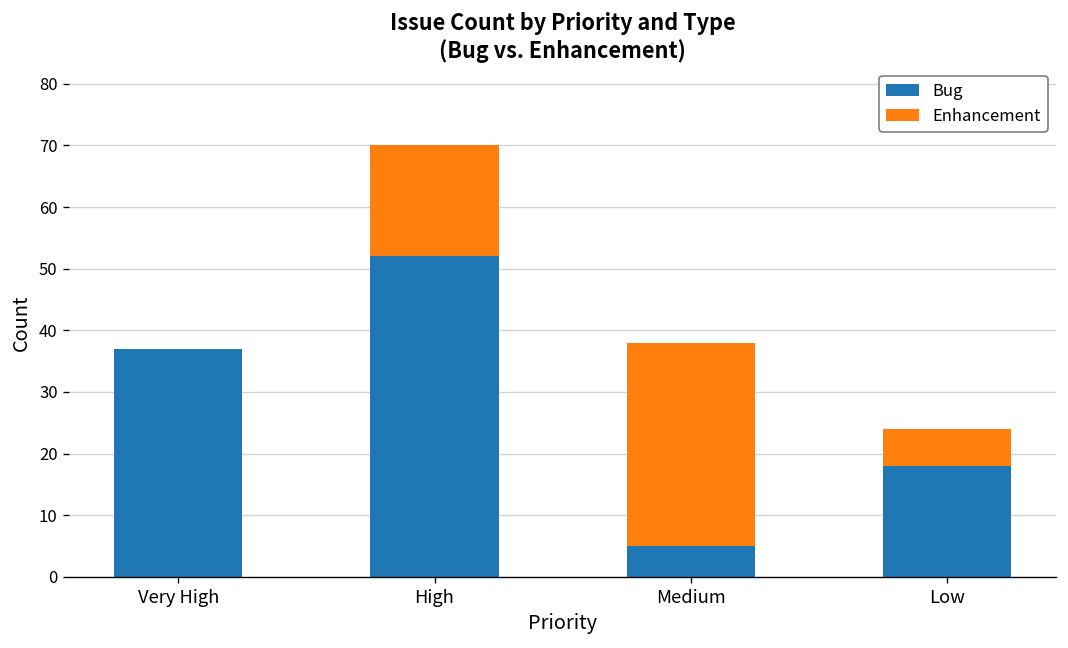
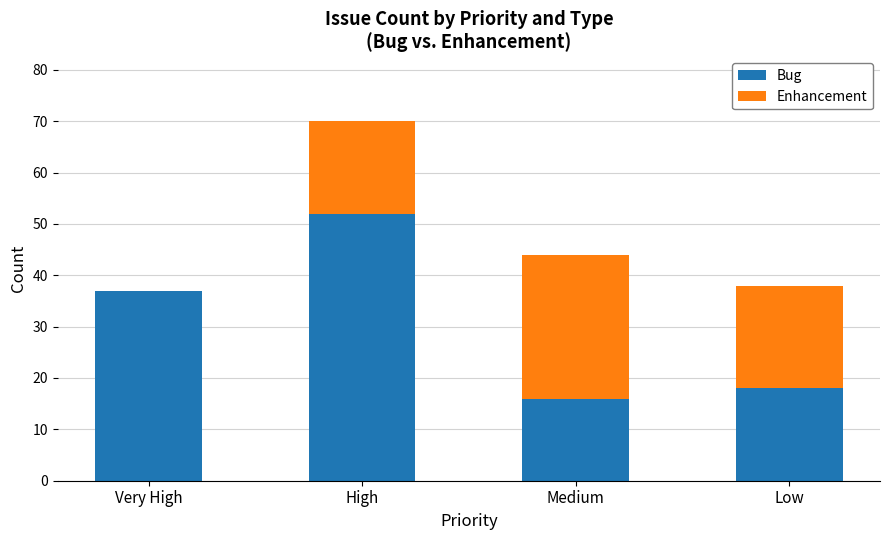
Bug, Medium: 5 -> 16
Enhancement, Medium: 33 -> 28
Enhancement, Low: 6 -> 20
